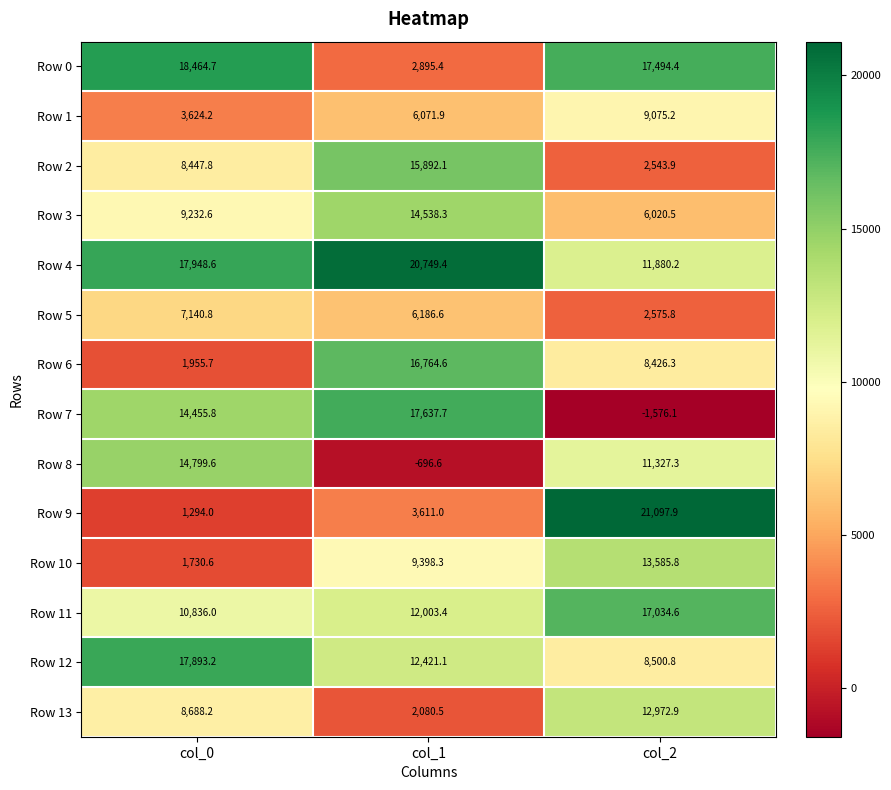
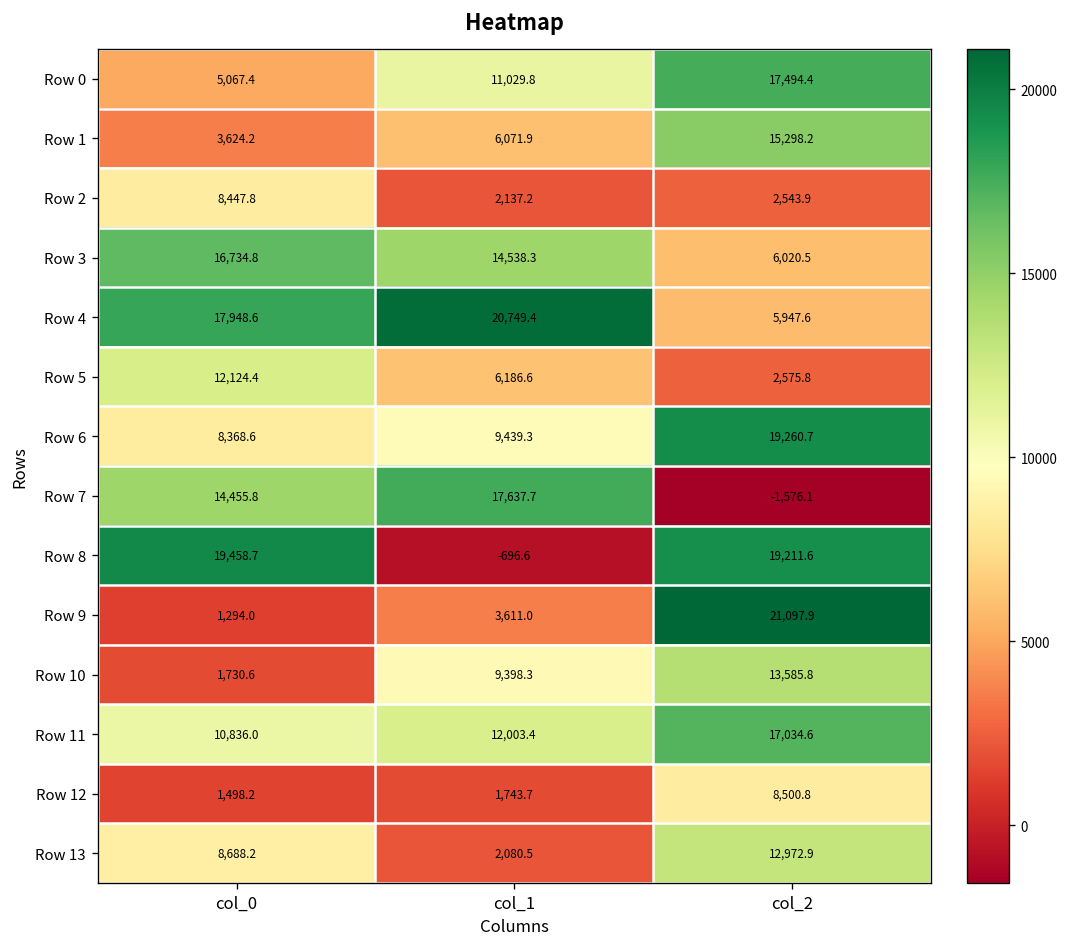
Row 0, col_0: 18,464.7 -> 5,067.4
Row 0, col_1: 2,895.4 -> 11,029.8
Row 1, col_2: 9,075.2 -> 15,298.2
Row 2, col_1: 15,892.1 -> 2,137.2
Row 3, col_0: 9,232.6 -> 16,734.8
Row 4, col_2: 11,880.2 -> 5,947.6
Row 5, col_0: 7,140.8 -> 12,124.4
Row 6, col_0: 1,955.7 -> 8,368.6
Row 6, col_1: 16,764.6 -> 9,439.3
Row 6, col_2: 8,426.3 -> 19,260.7
Row 8, col_0: 14,799.6 -> 19,458.7
Row 8, col_2: 11,327.3 -> 19,211.6
Row 12, col_0: 17,893.2 -> 1,498.2
Row 12, col_1: 12,421.1 -> 1,743.7
